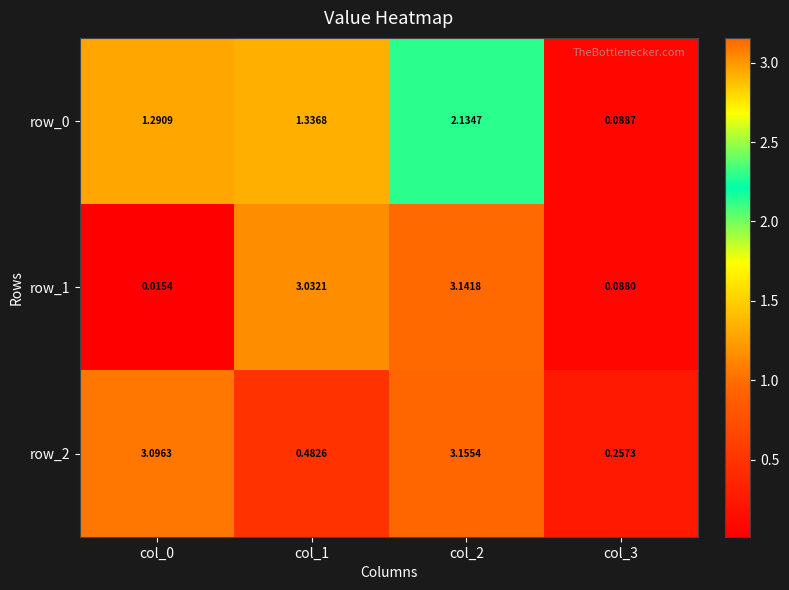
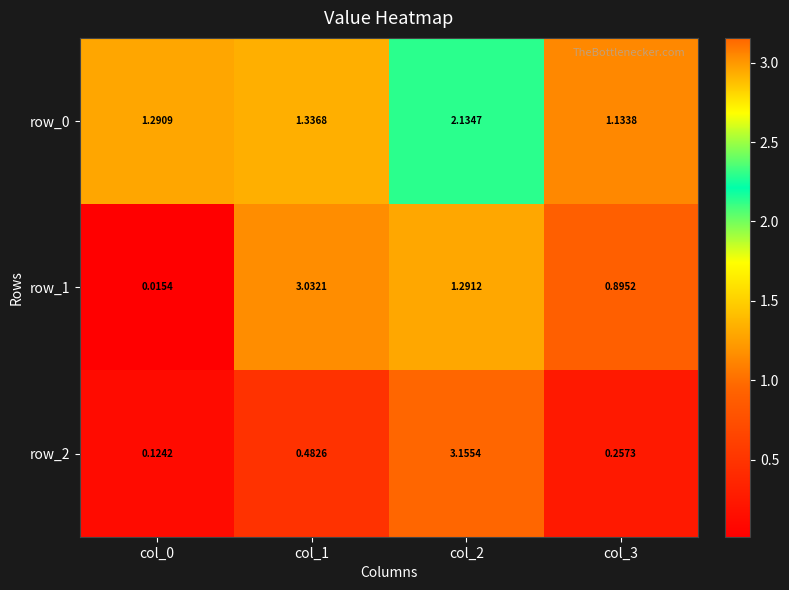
row_0, col_3: 0.0887 -> 1.1338
row_1, col_2: 3.1418 -> 1.2912
row_1, col_3: 0.0880 -> 0.8952
row_2, col_0: 3.0963 -> 0.1242
